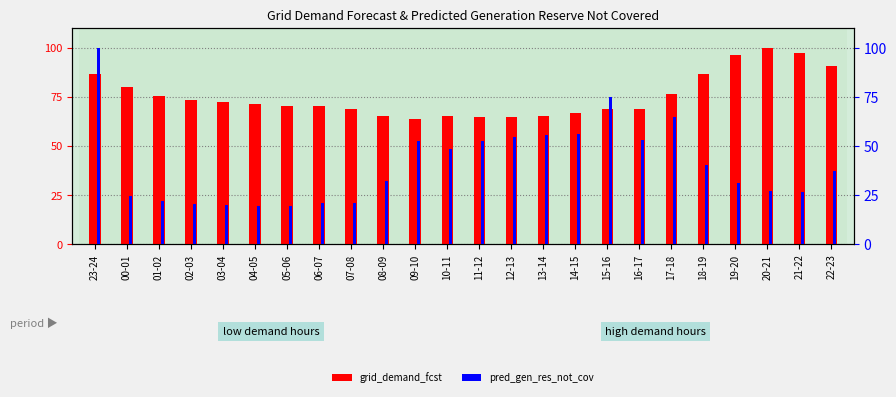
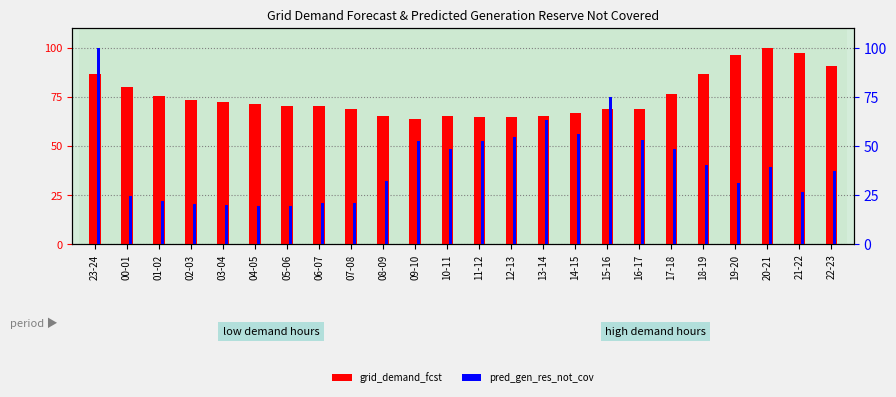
pred_gen_res_not_cov, 13-14: 56 -> 63
pred_gen_res_not_cov, 17-18: 65 -> 49
pred_gen_res_not_cov, 20-21: 27 -> 39
